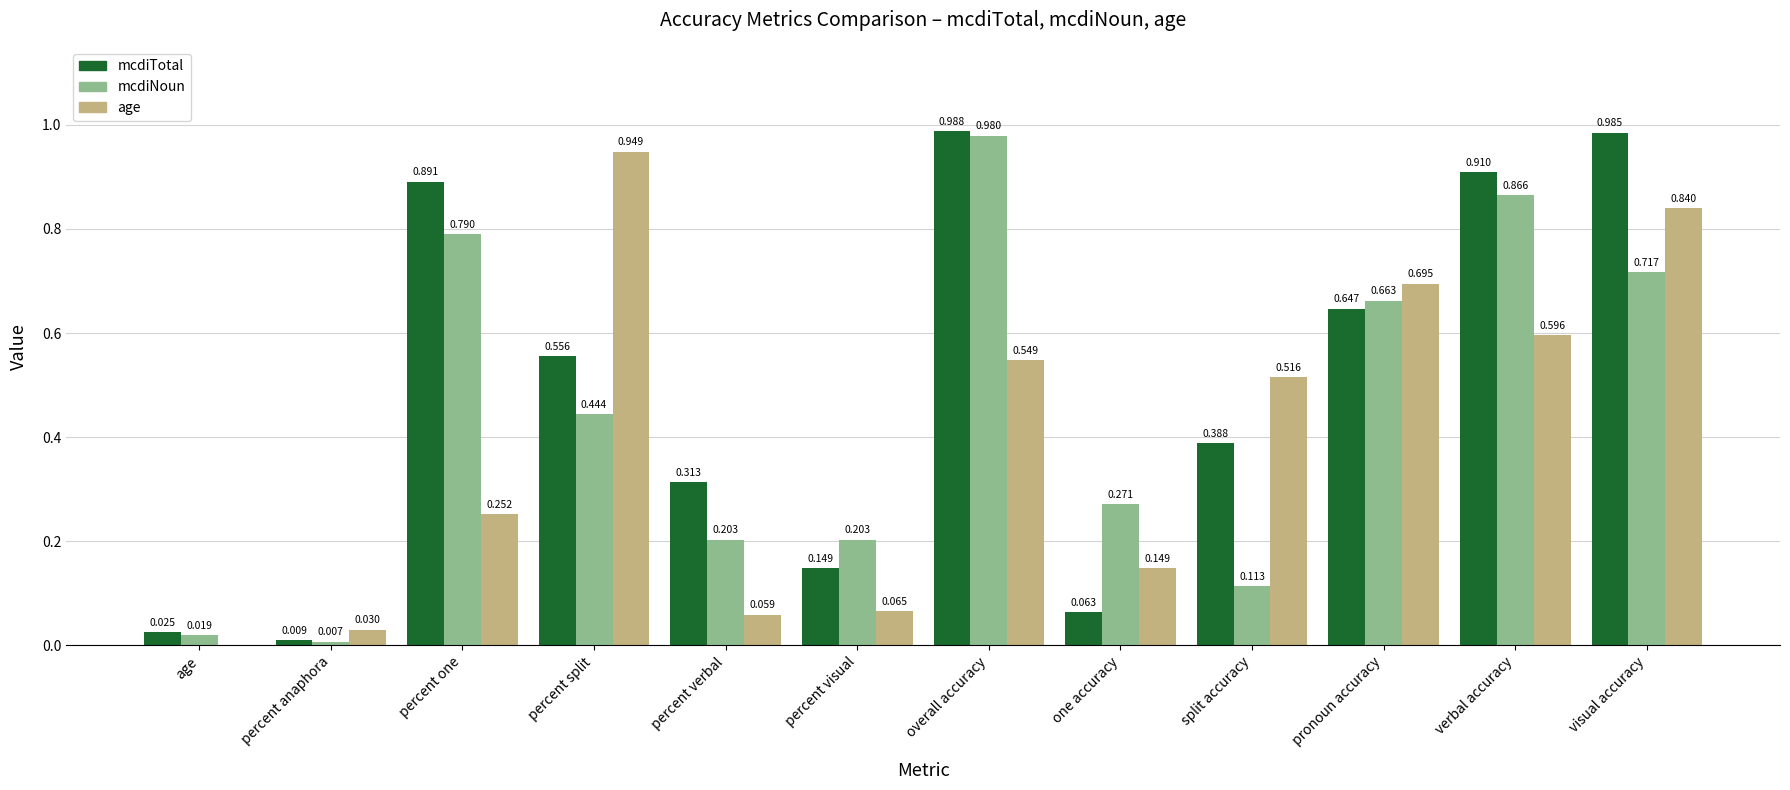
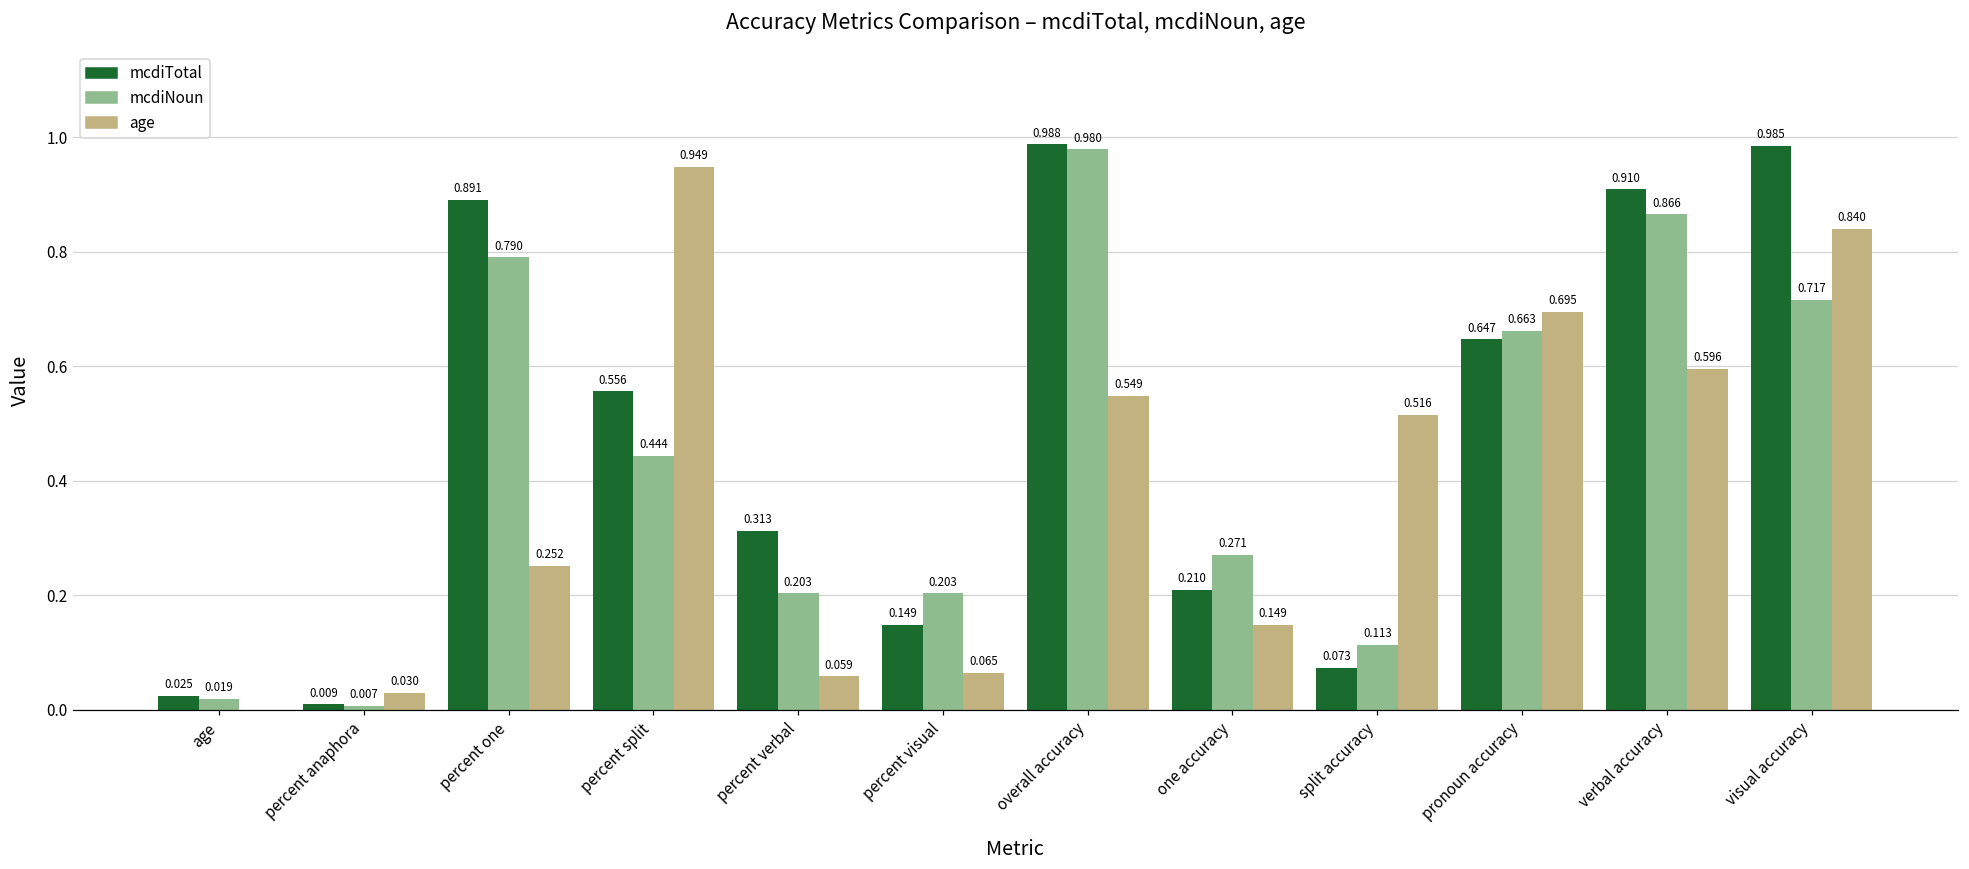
mcdiTotal, one accuracy: 0.063 -> 0.210
mcdiTotal, split accuracy: 0.388 -> 0.073
